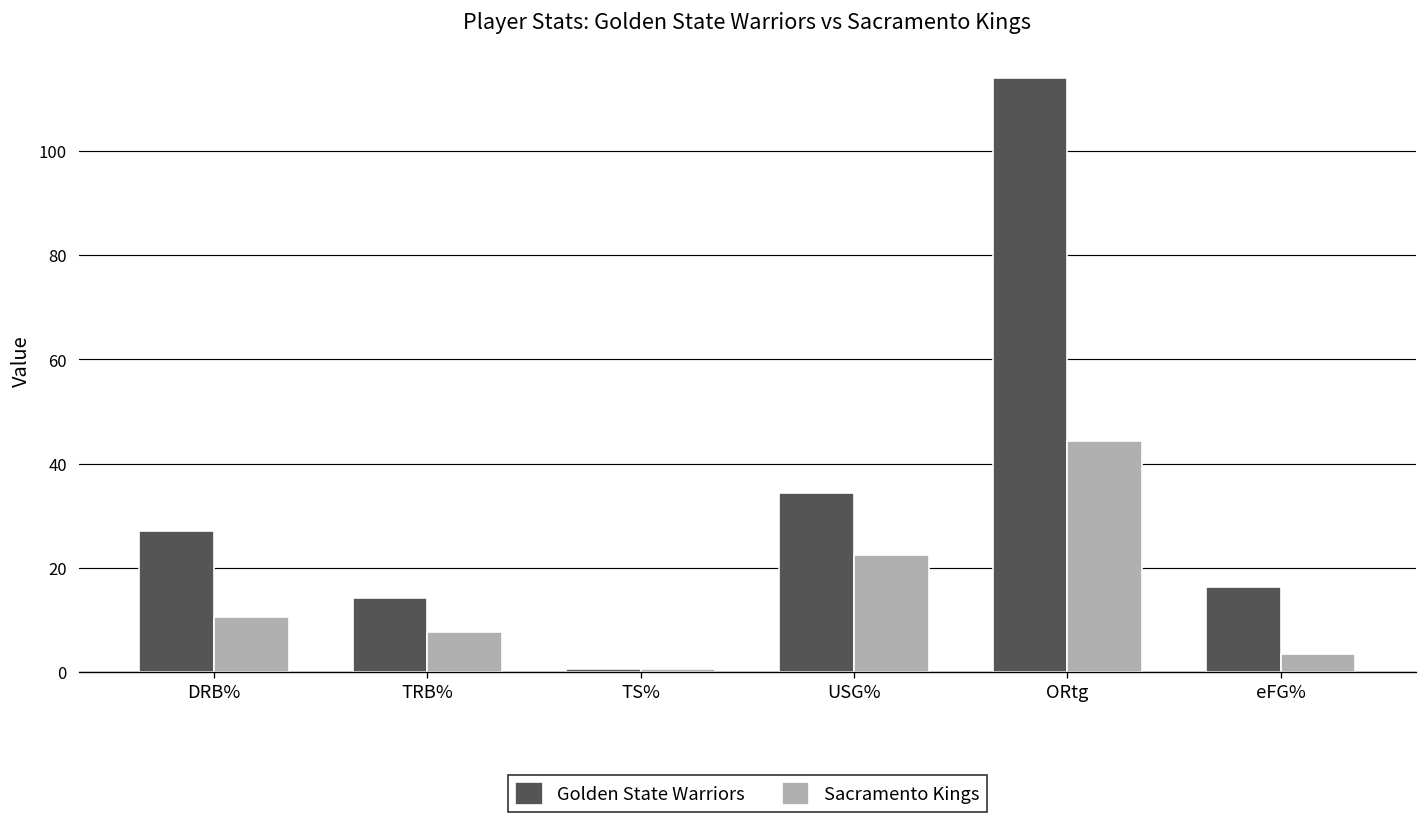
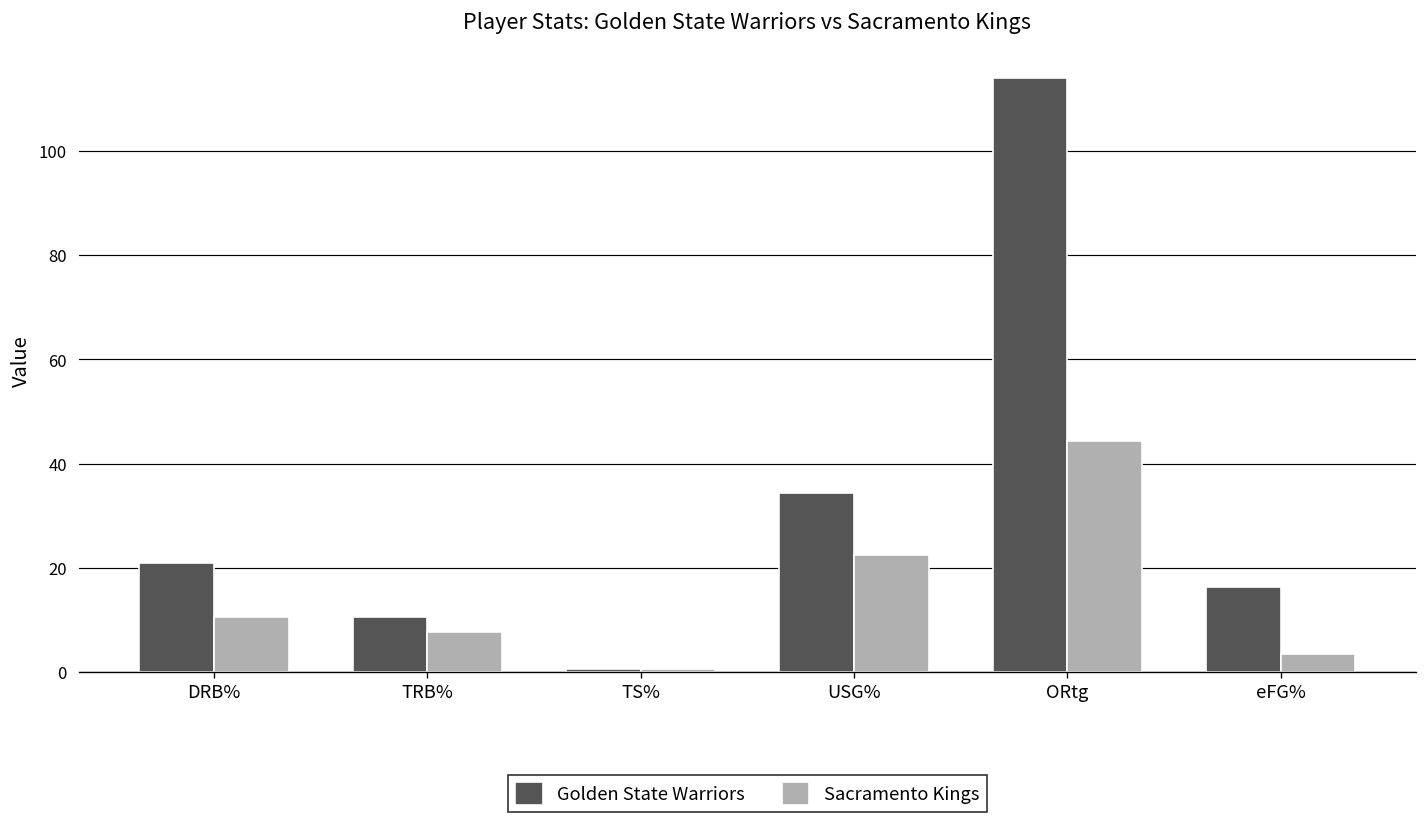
Golden State Warriors, DRB%: 27 -> 21
Golden State Warriors, TRB%: 14 -> 11
